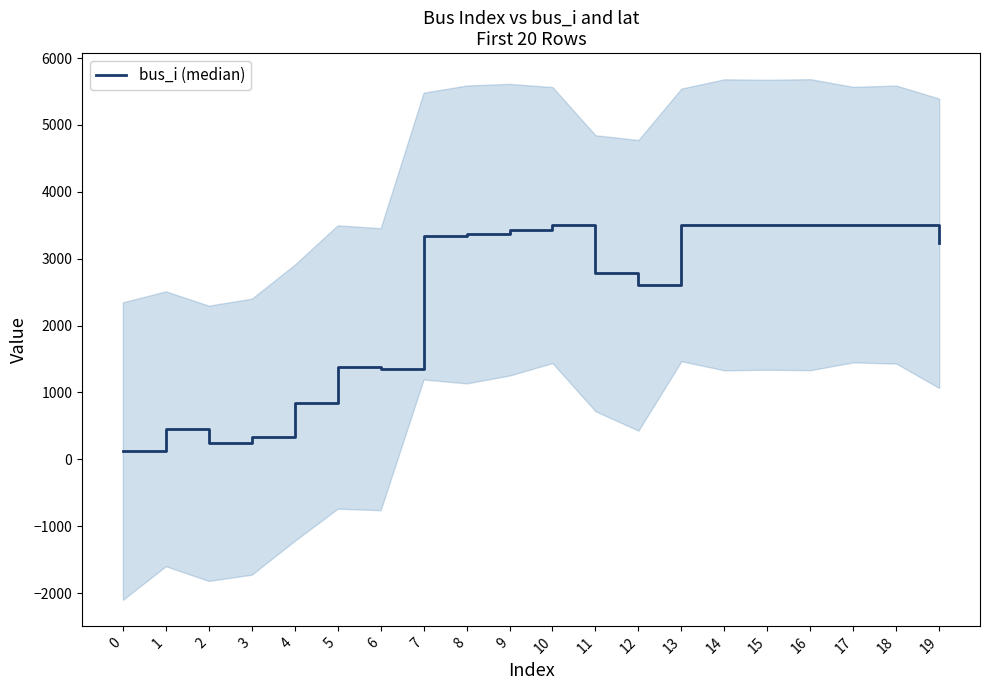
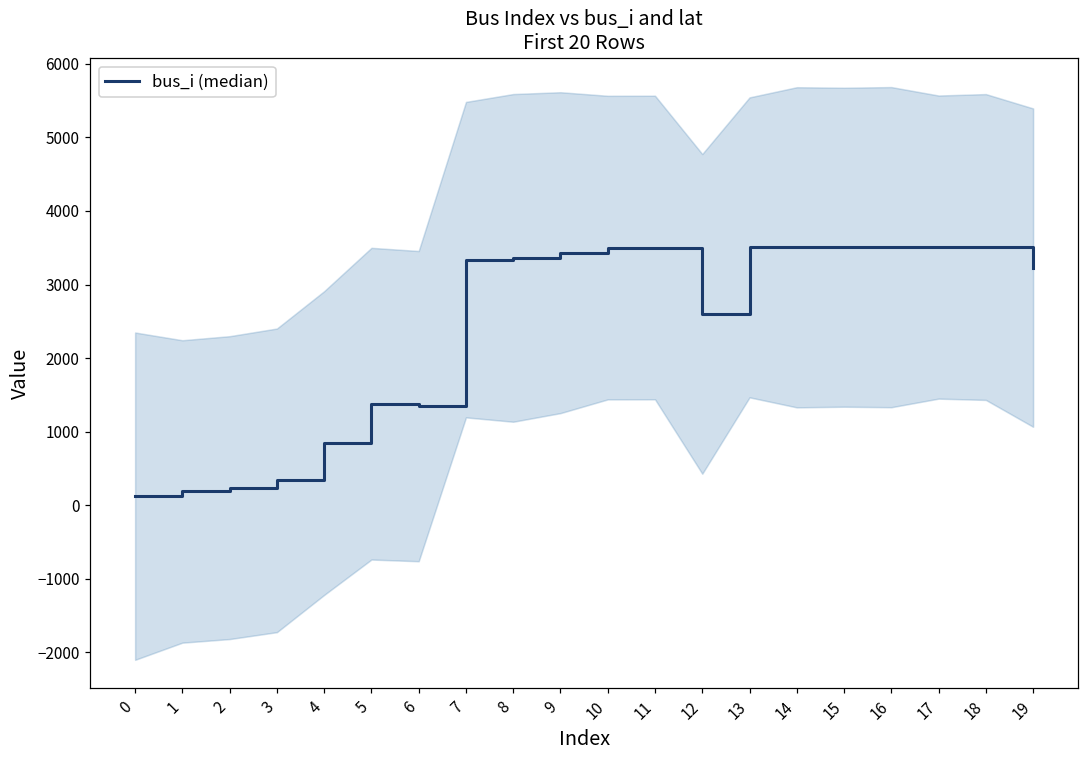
bus_i (median), 1: 500 -> 200
bus_i (median), 11: 2800 -> 3500
